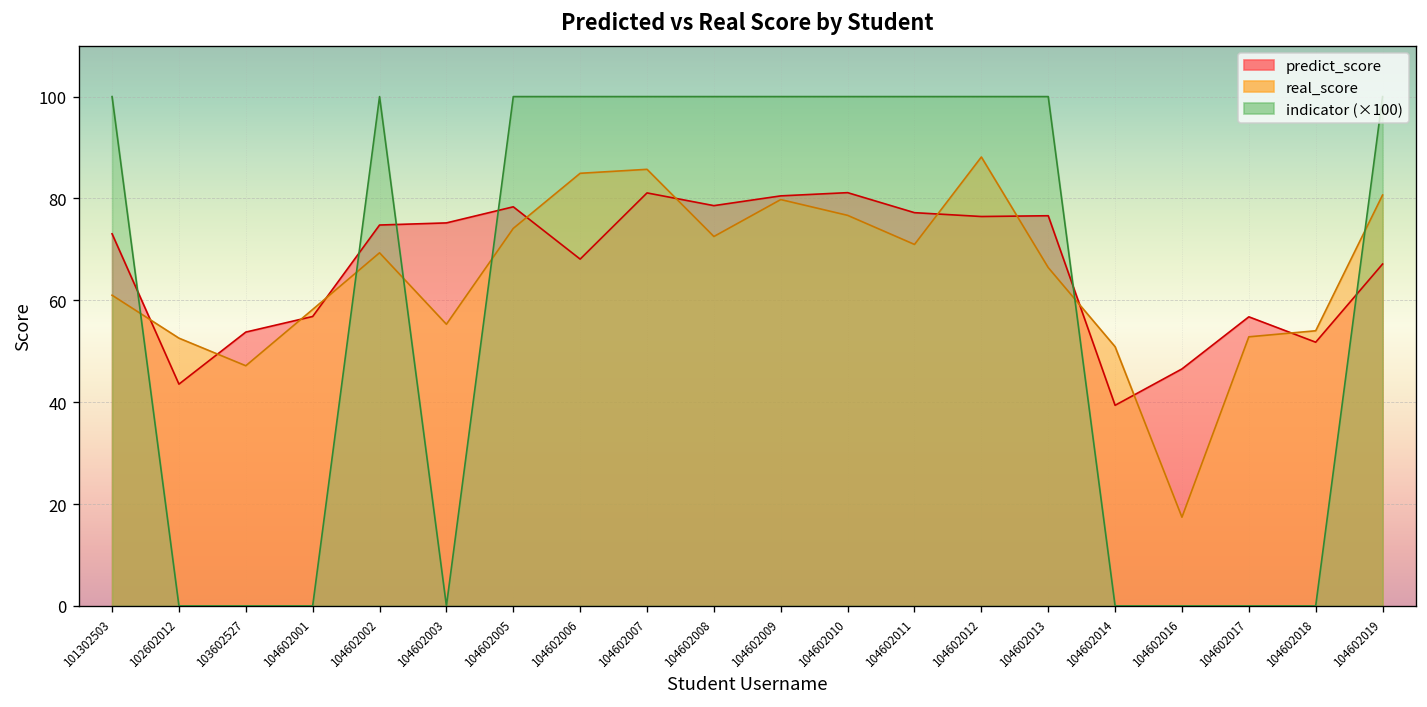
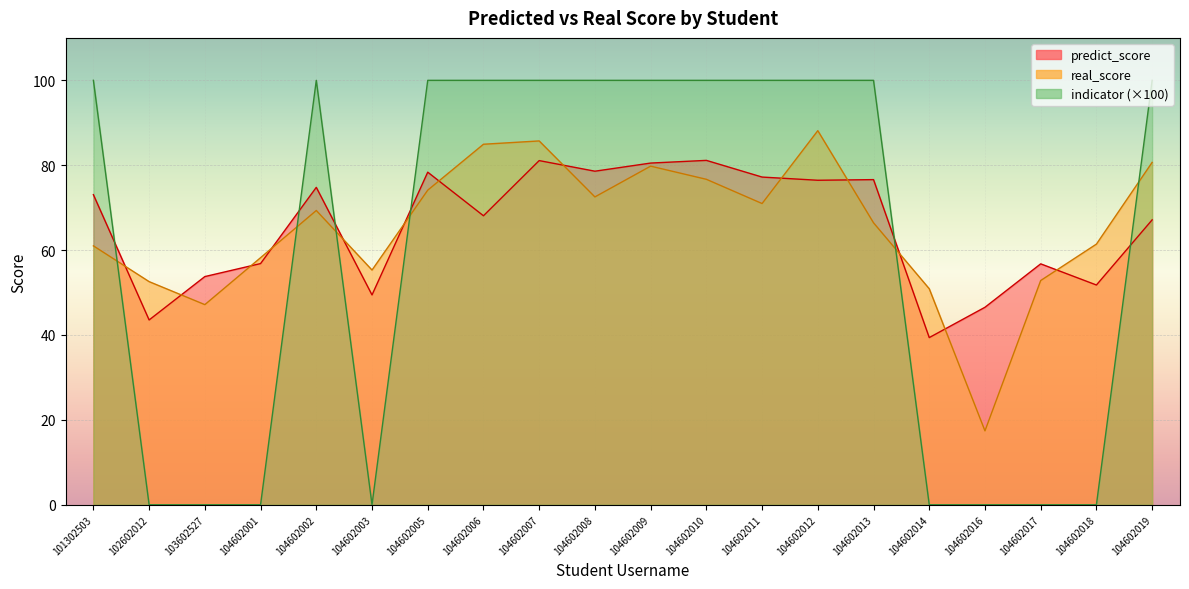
predict_score, 104602003: 75 -> 49
real_score, 104602018: 54 -> 61
